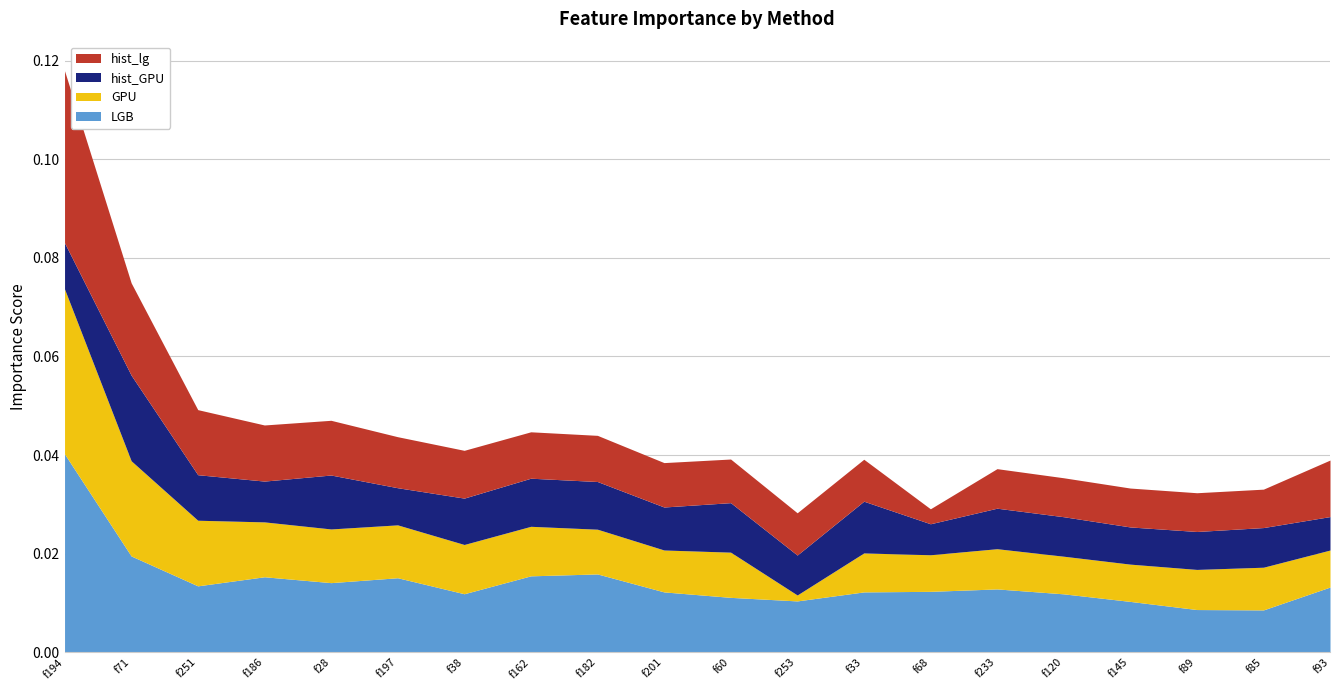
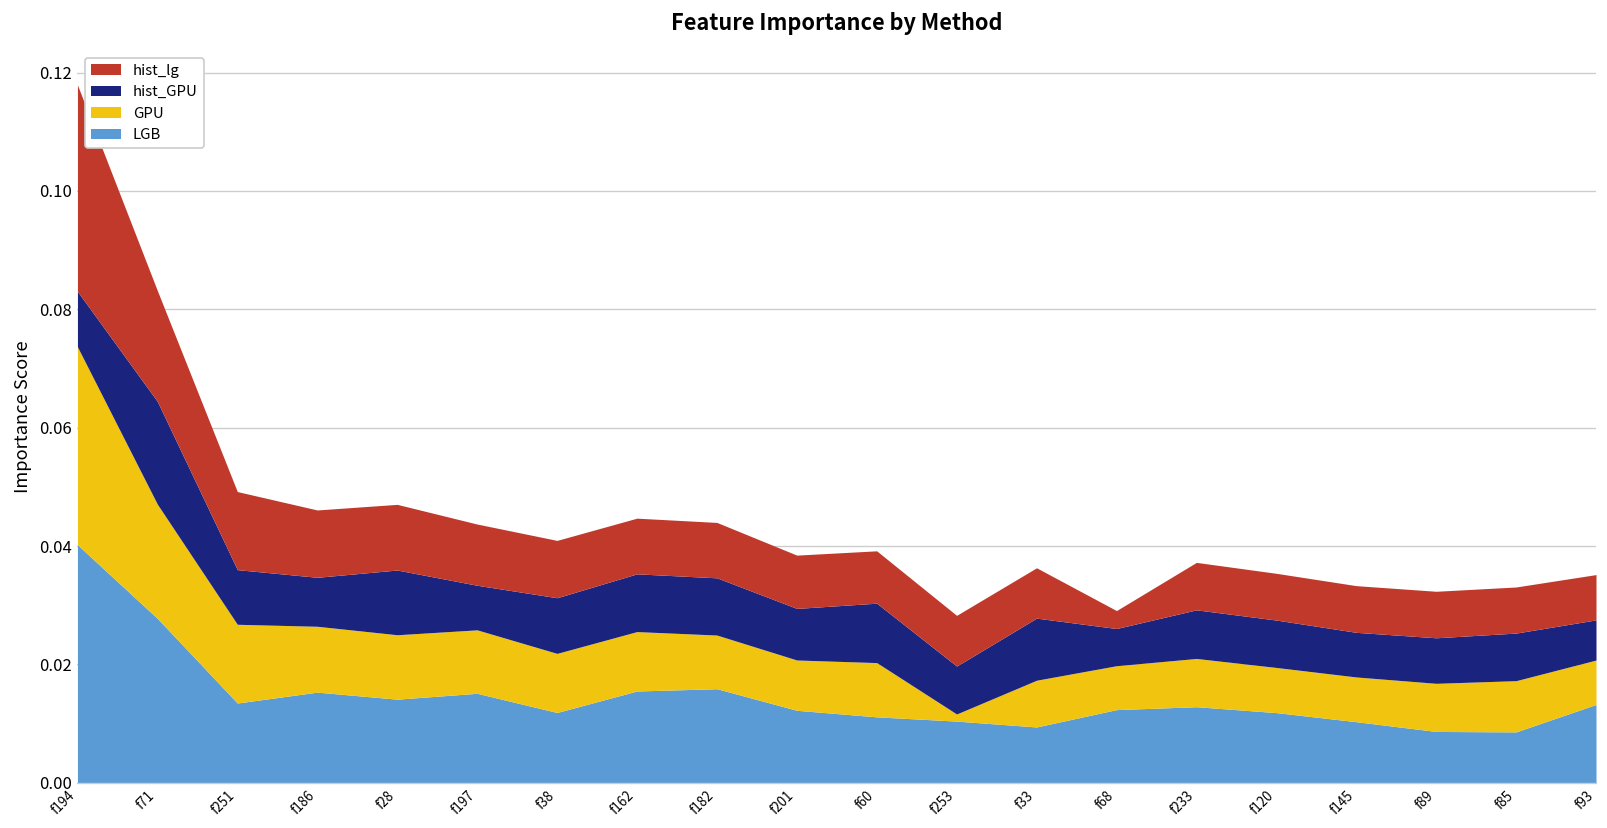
LGB, f71: 0.020 -> 0.028
LGB, f33: 0.012 -> 0.009
hist_lg, f93: 0.011 -> 0.008
